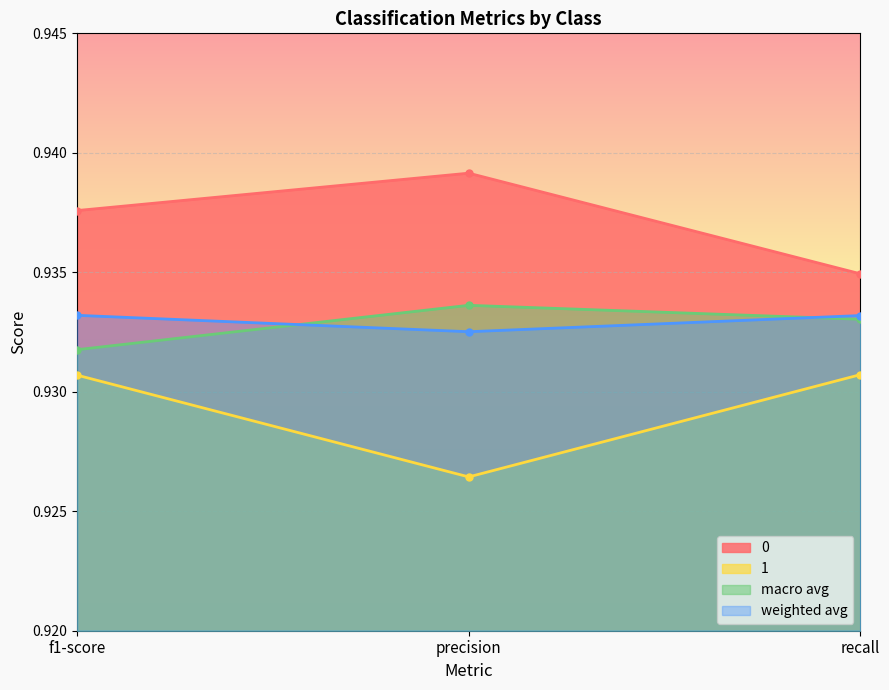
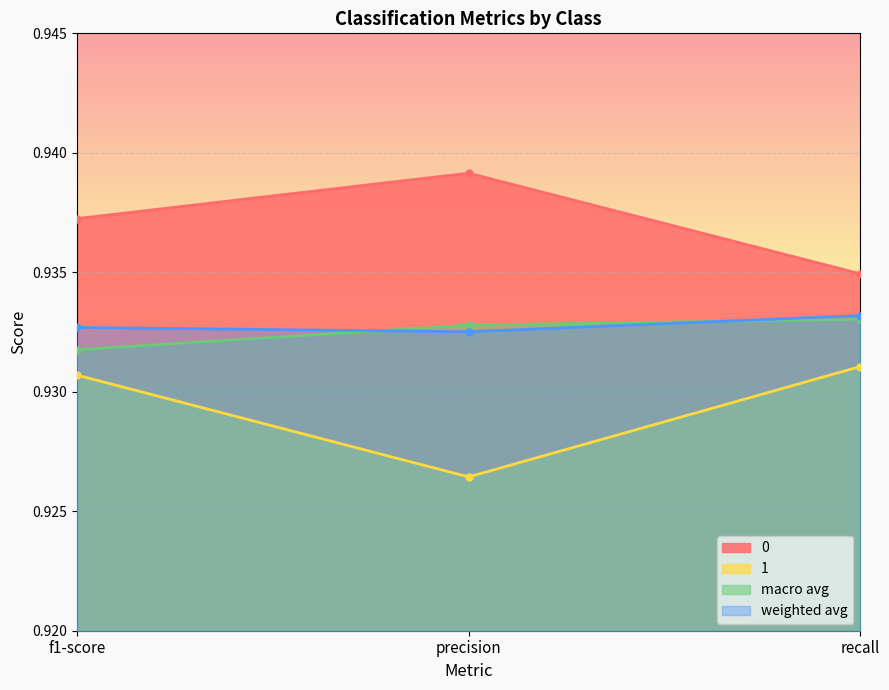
0, f1-score: 0.9376 -> 0.9372
weighted avg, f1-score: 0.9332 -> 0.9327
macro avg, precision: 0.9336 -> 0.9328
1, recall: 0.9307 -> 0.9311
